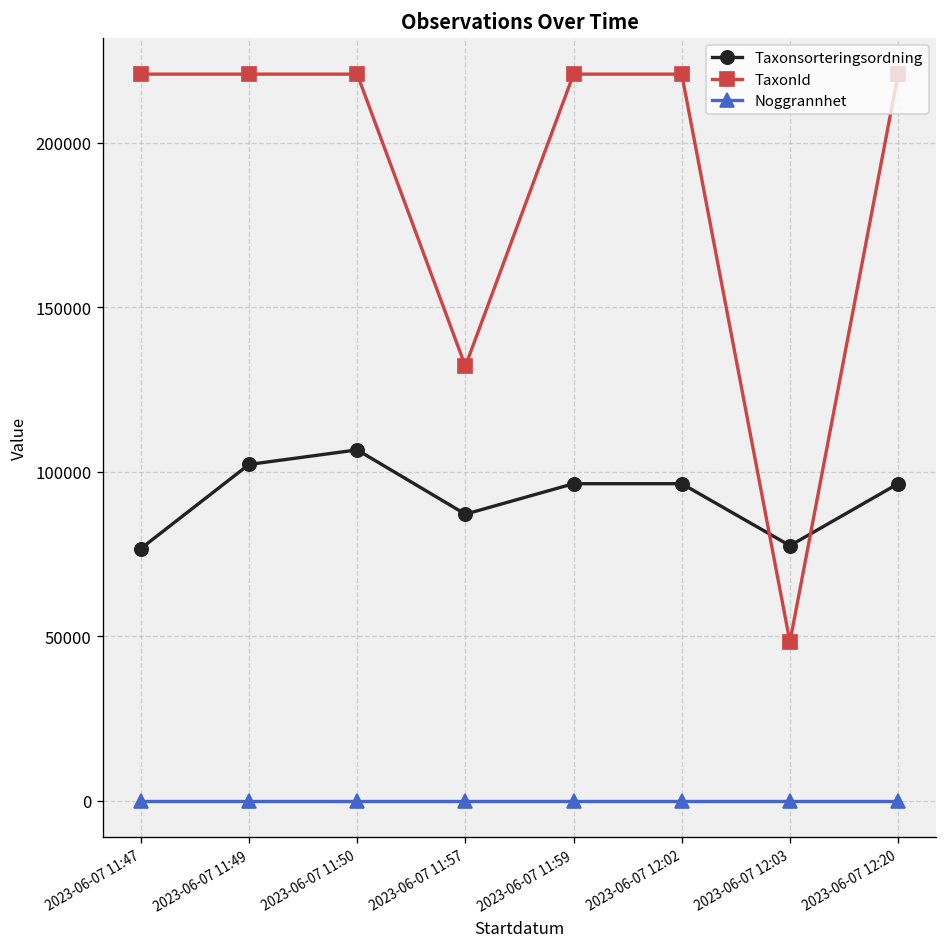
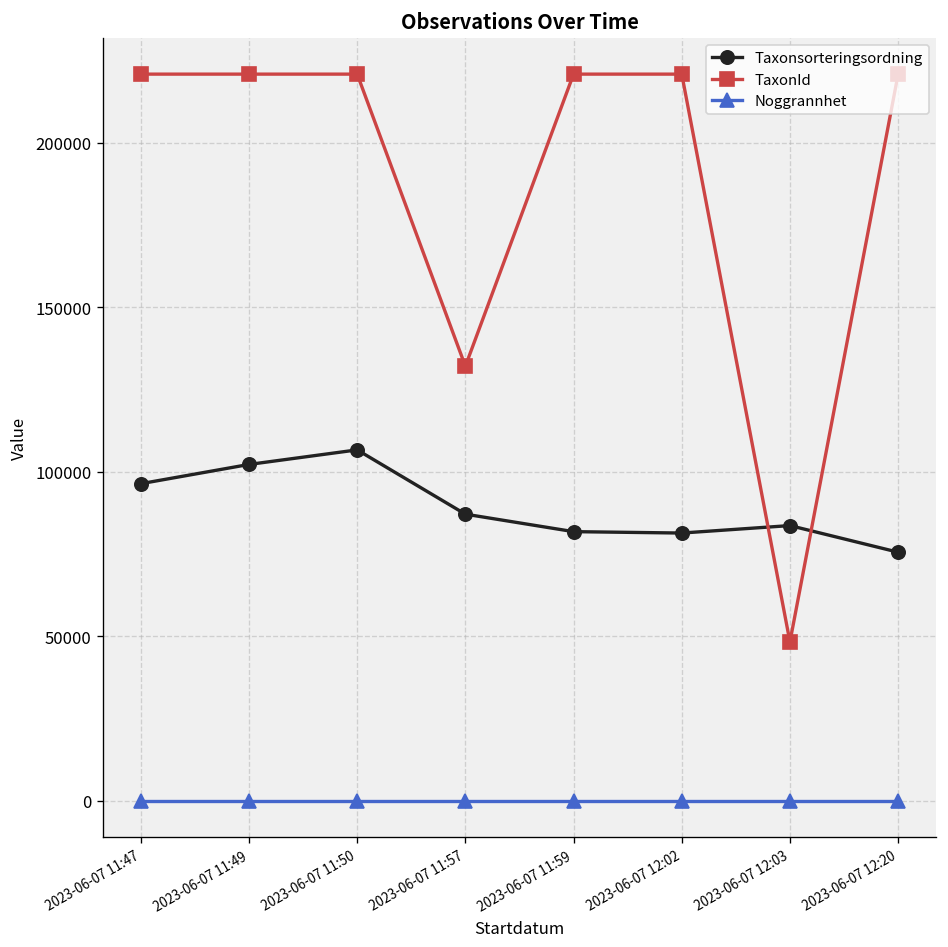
Taxonsorteringsordning, 2023-06-07 11:47: 77000 -> 96000
Taxonsorteringsordning, 2023-06-07 11:59: 96000 -> 82000
Taxonsorteringsordning, 2023-06-07 12:02: 96000 -> 81000
Taxonsorteringsordning, 2023-06-07 12:03: 78000 -> 84000
Taxonsorteringsordning, 2023-06-07 12:20: 96000 -> 76000
